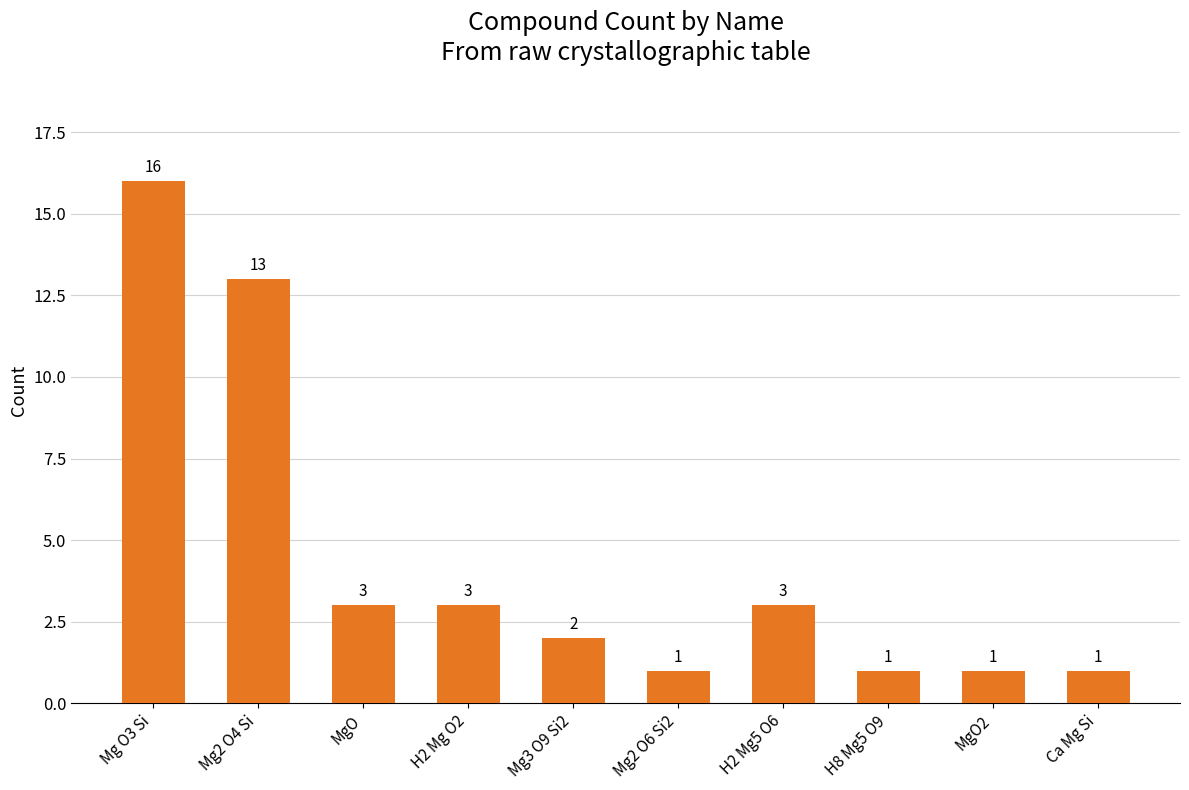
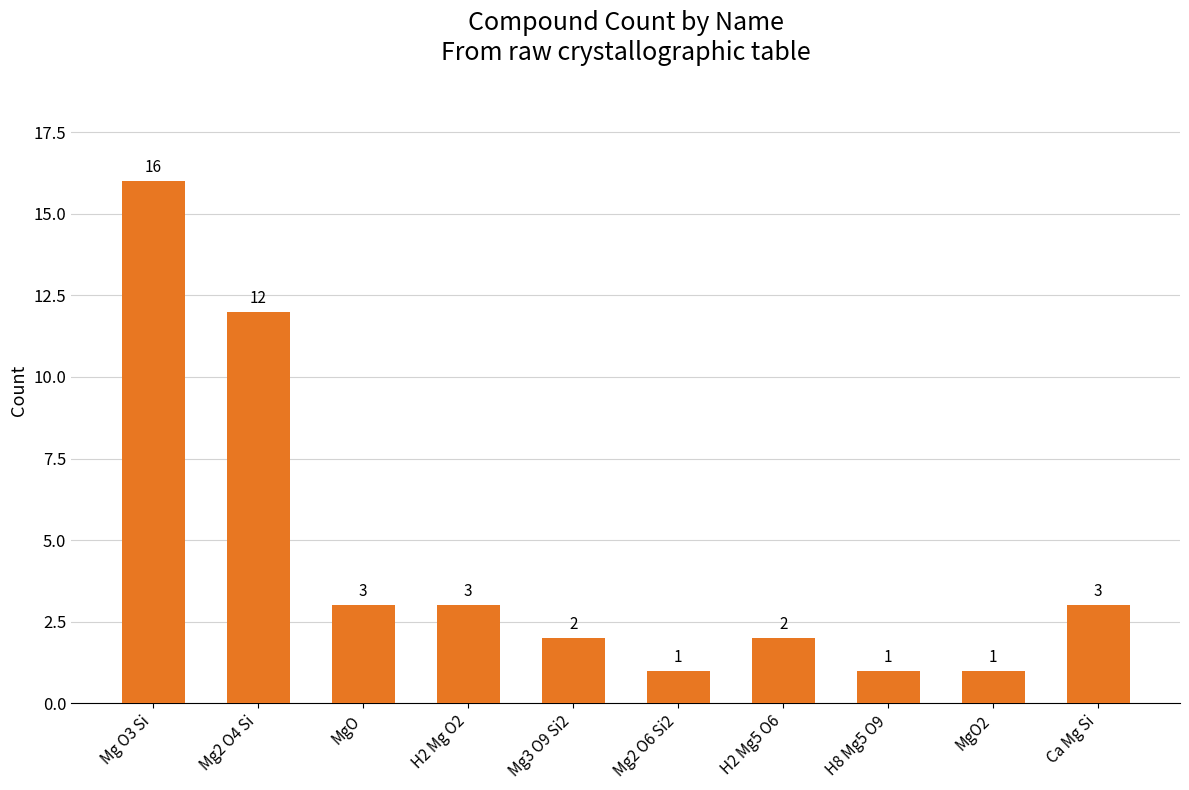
Mg2 O4 Si: 13 -> 12
H2 Mg5 O6: 3 -> 2
Ca Mg Si: 1 -> 3
